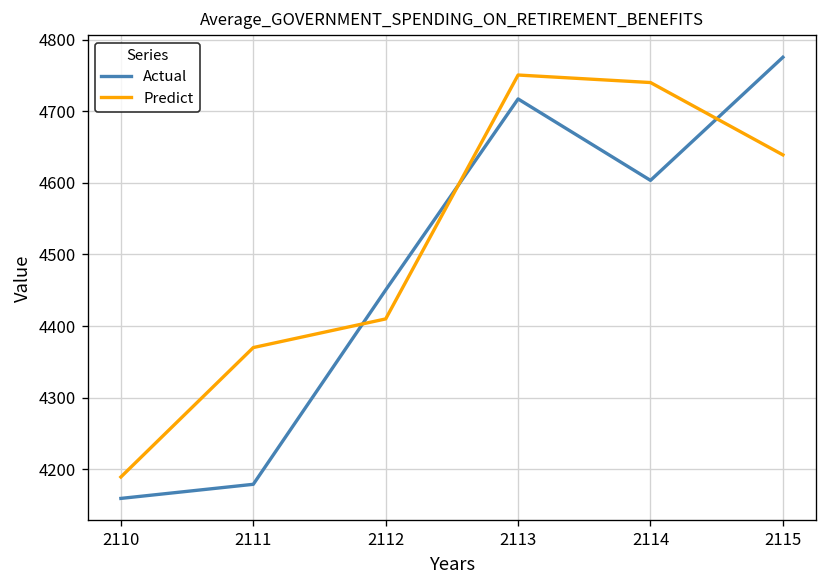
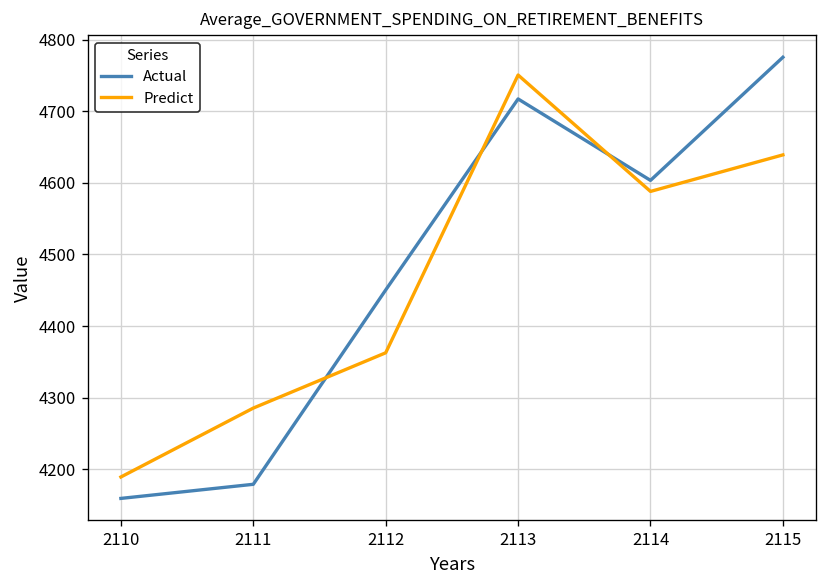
Predict, 2111: 4370 -> 4290
Predict, 2112: 4410 -> 4360
Predict, 2114: 4740 -> 4590
